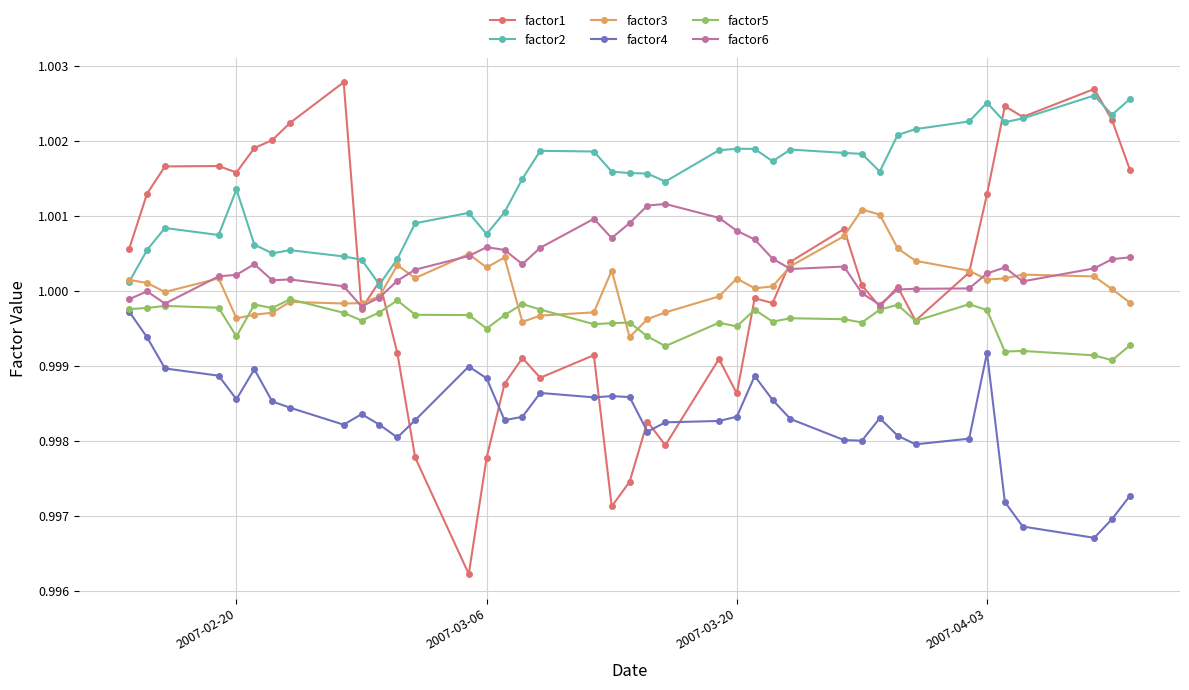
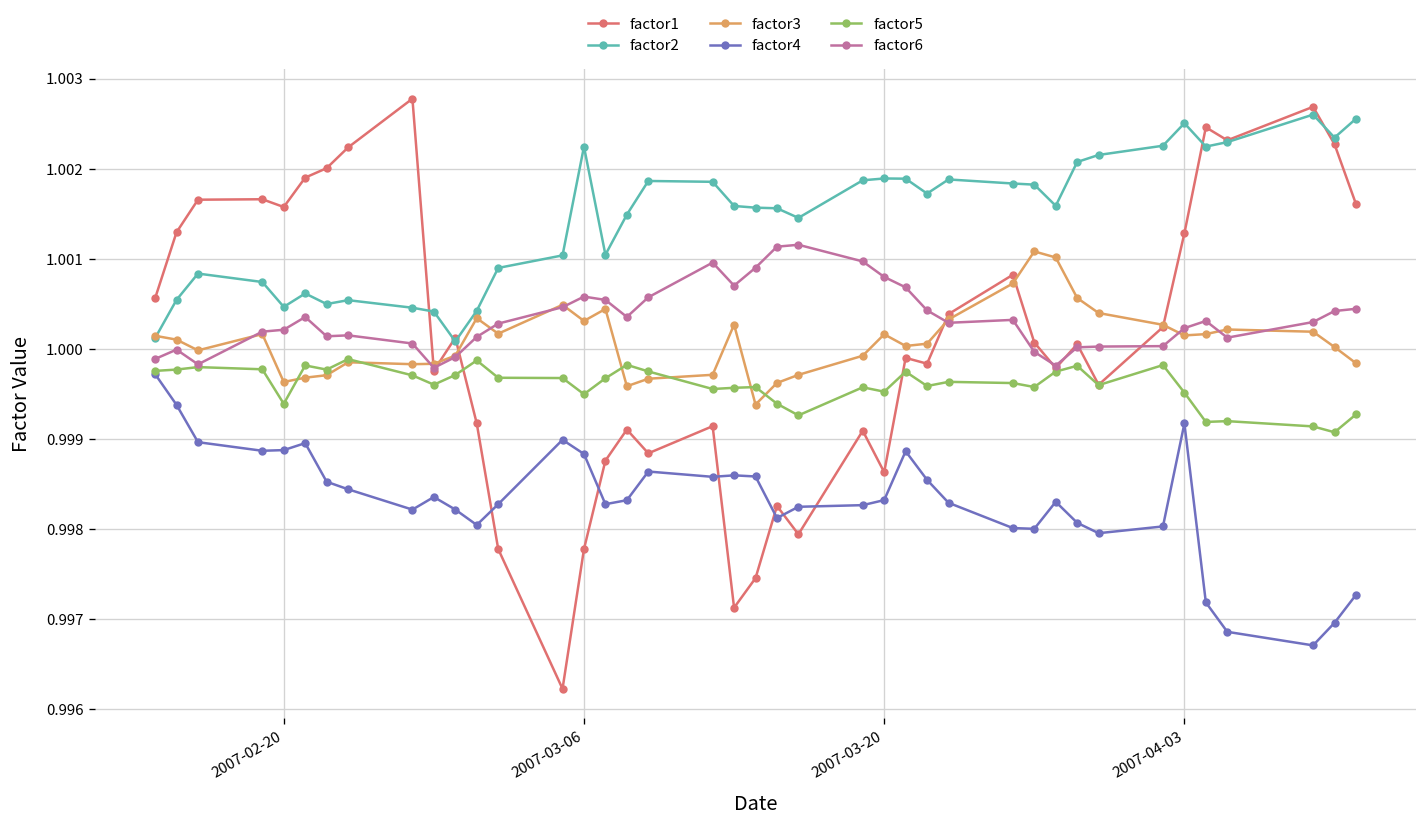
factor2, 2007-02-20: 1.0013 -> 1.0005
factor4, 2007-02-20: 0.9986 -> 0.9989
factor2, 2007-03-06: 1.0008 -> 1.0022
factor5, 2007-04-03: 0.9997 -> 0.9995
